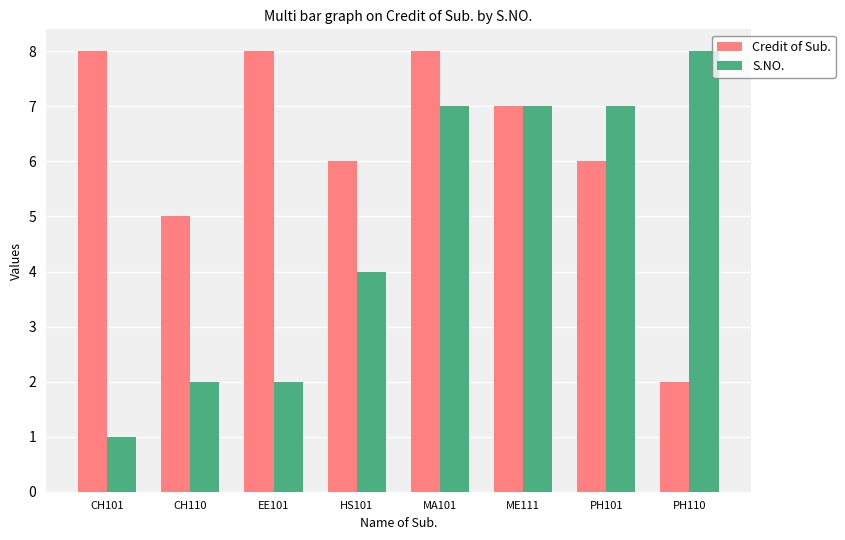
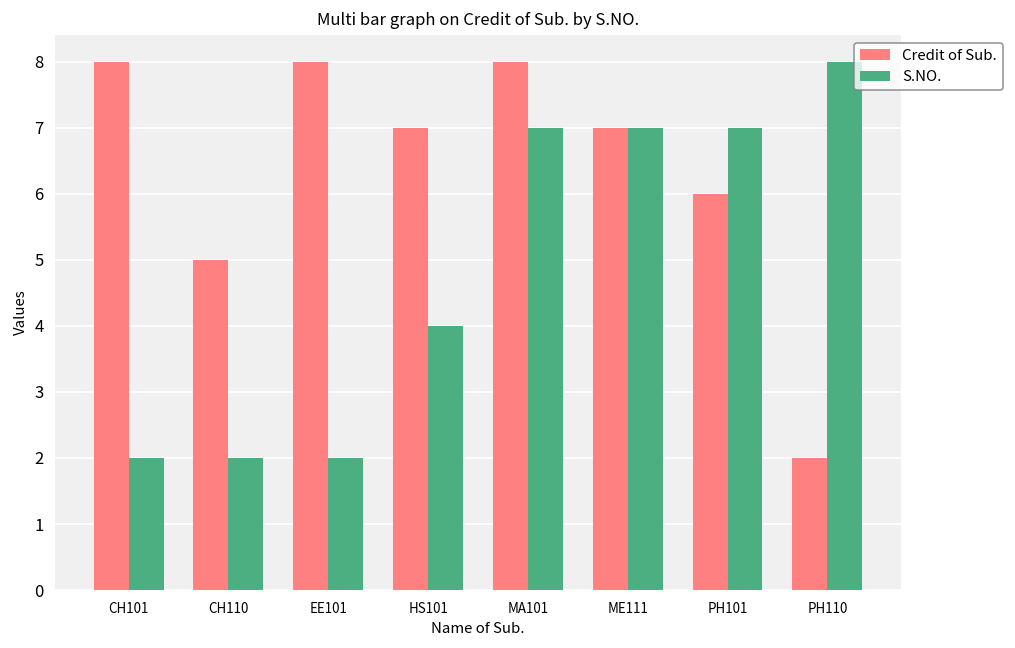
S.NO., CH101: 1 -> 2
Credit of Sub., HS101: 6 -> 7
